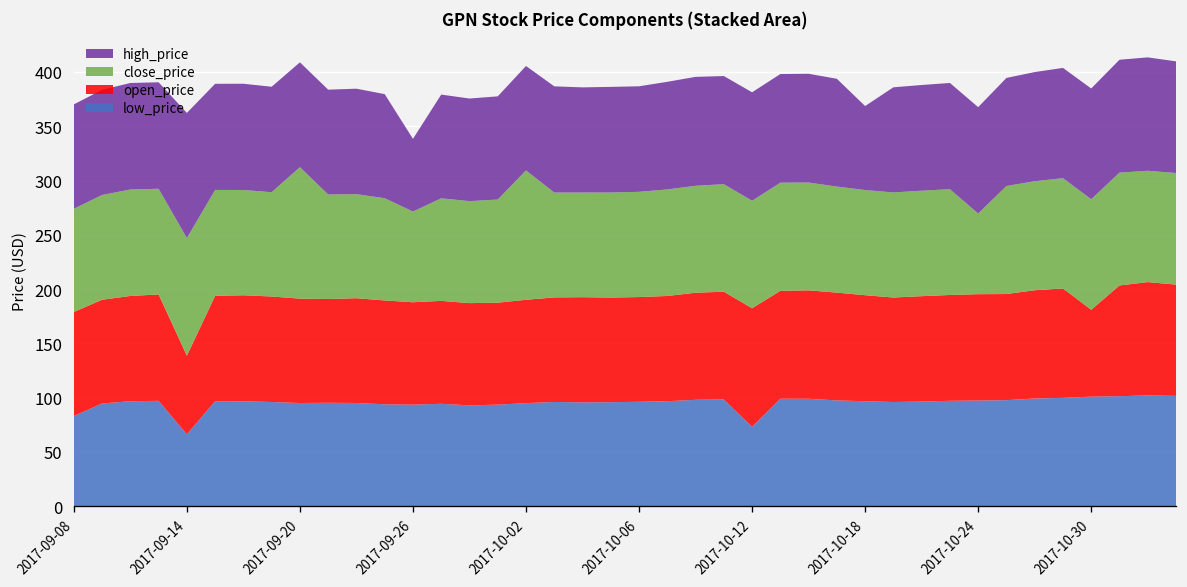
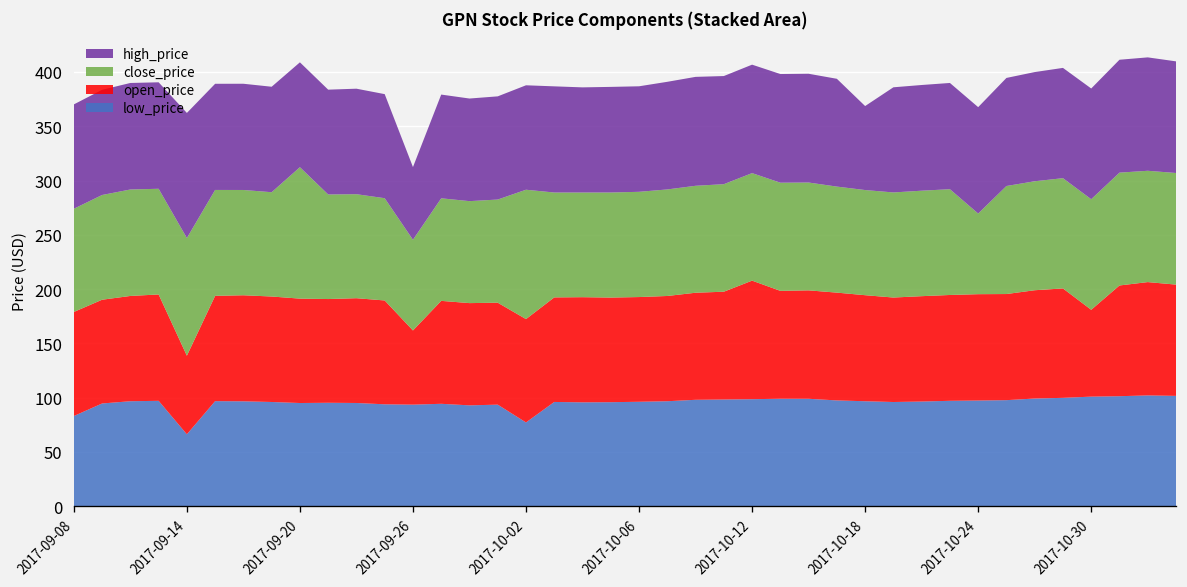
open_price, 2017-09-26: 90 -> 70
low_price, 2017-10-02: 90 -> 80
low_price, 2017-10-12: 70 -> 100
